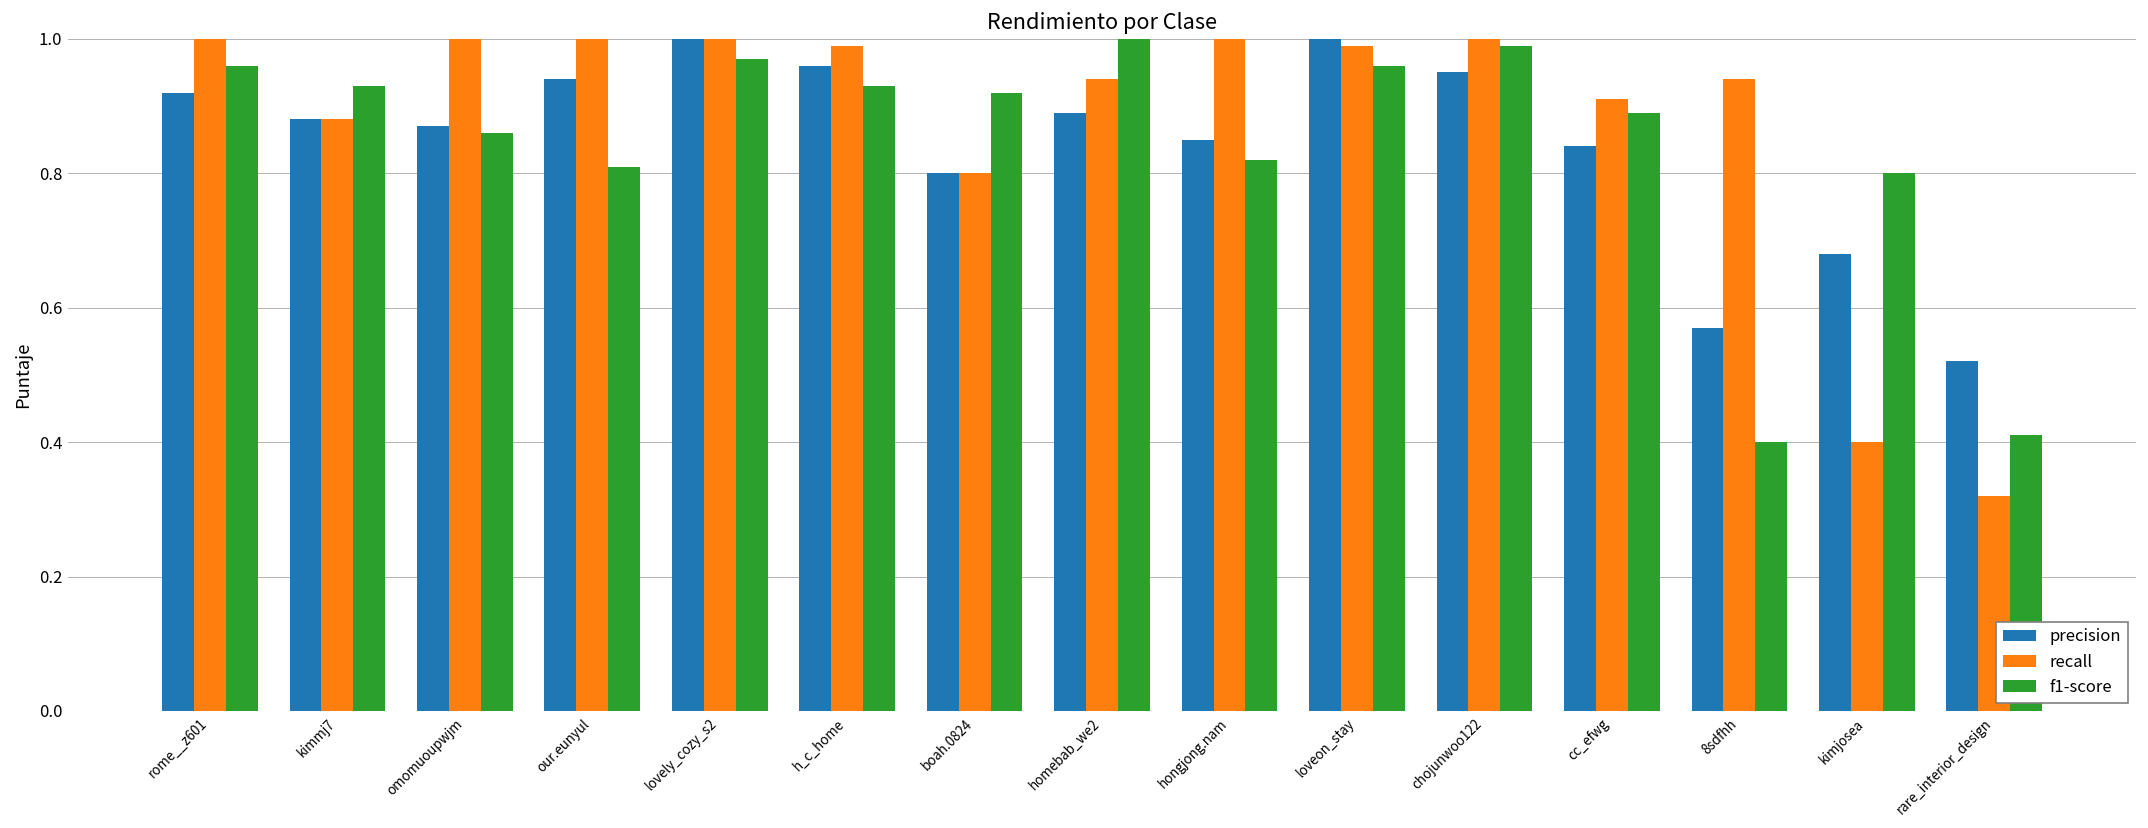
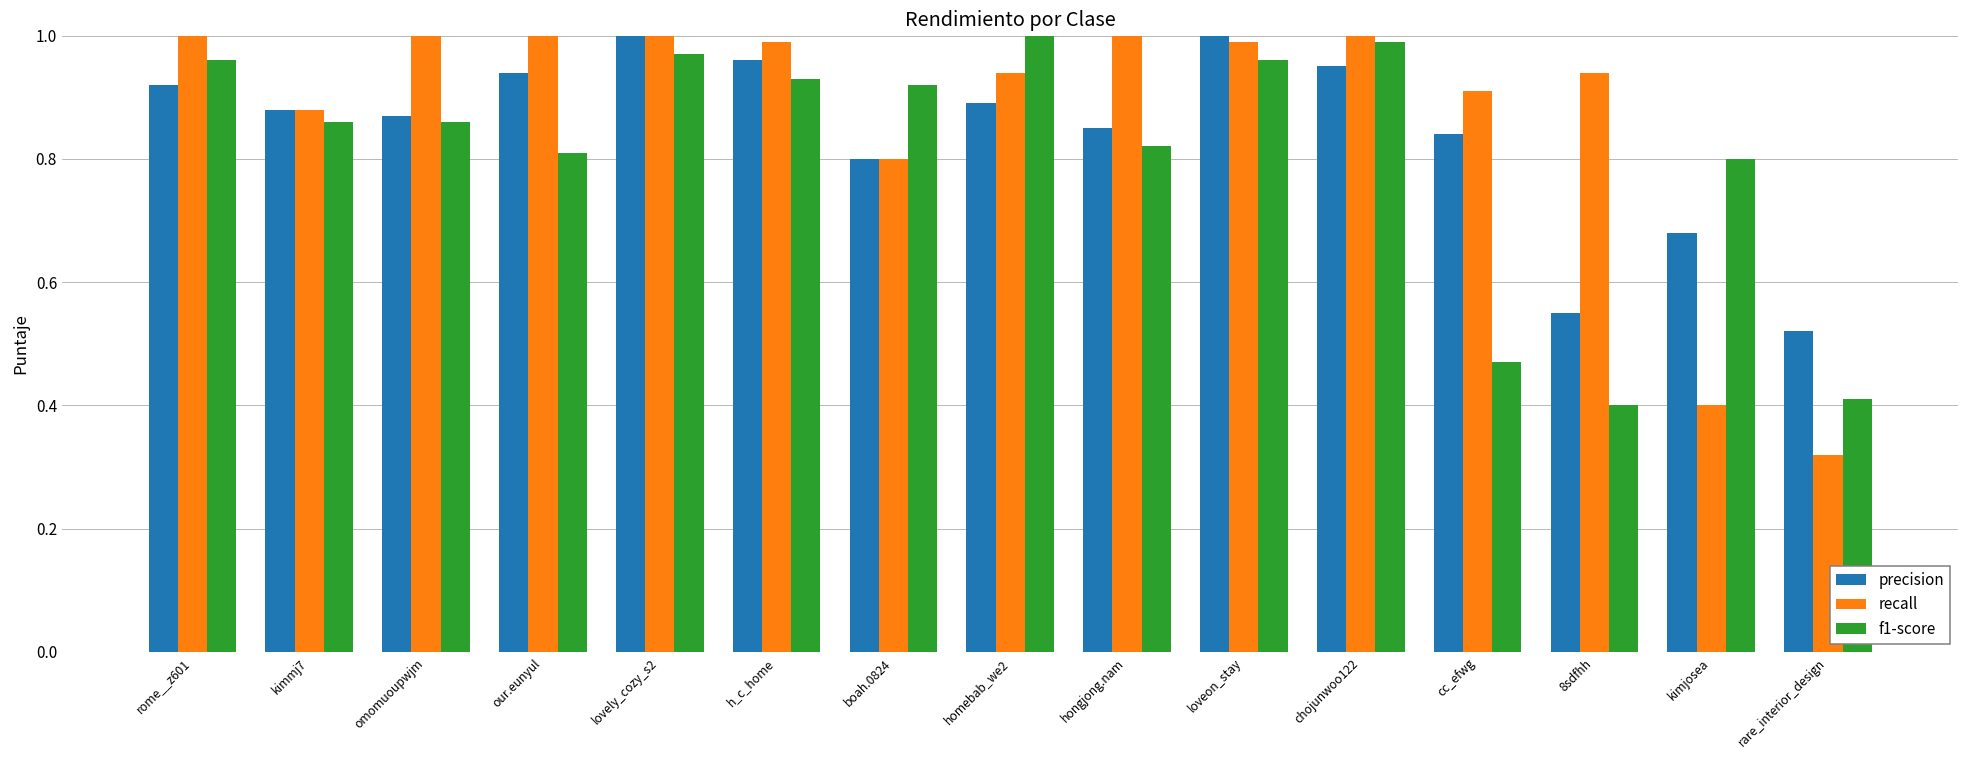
f1-score, kimmj7: 0.93 -> 0.86
f1-score, cc_efwg: 0.89 -> 0.47
precision, 8sdfhh: 0.57 -> 0.55
